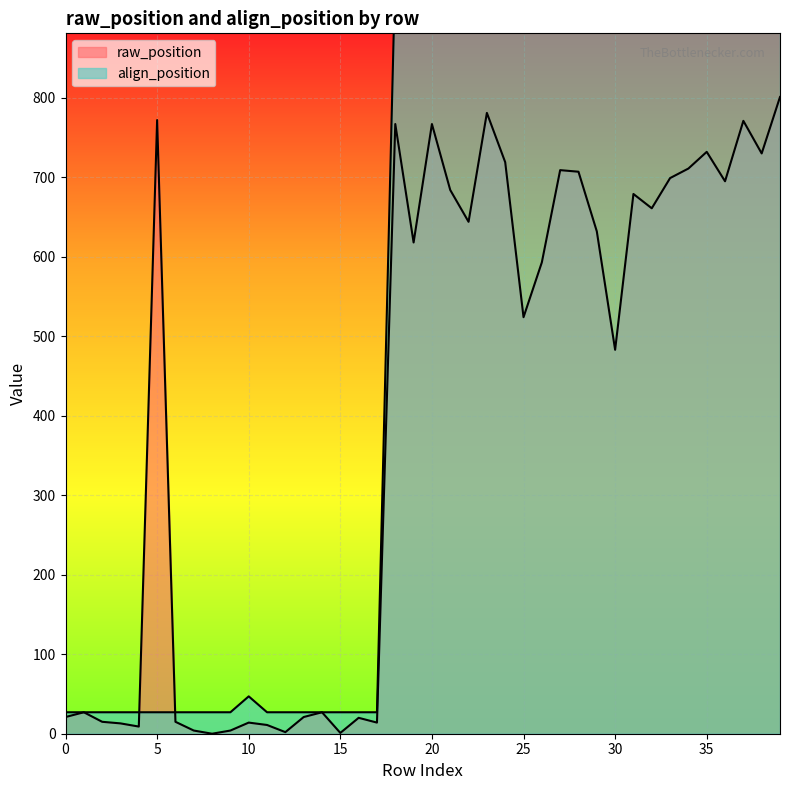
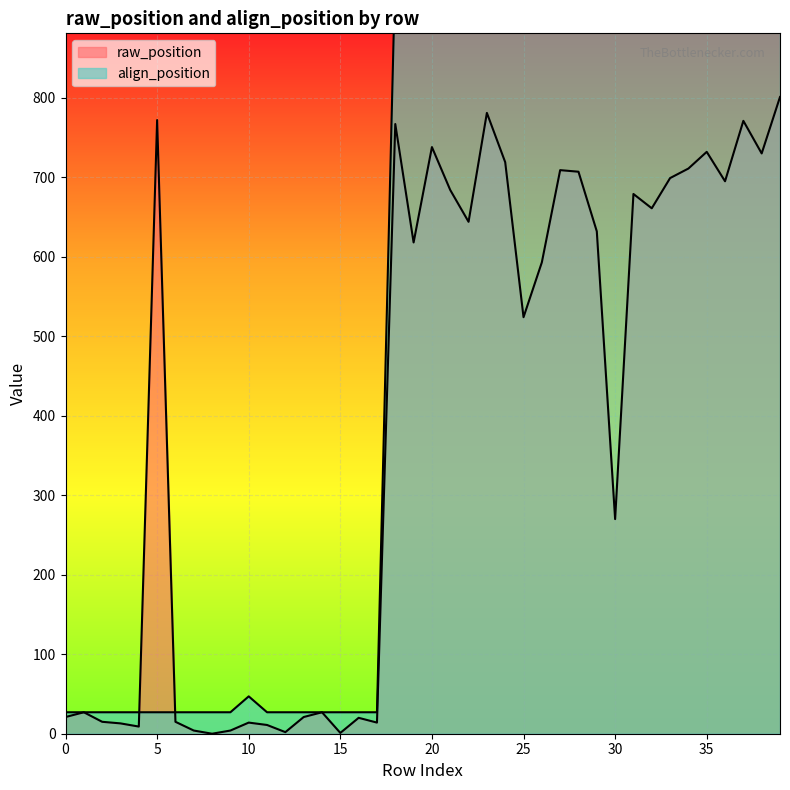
raw_position, 20: 770 -> 740
raw_position, 30: 480 -> 270
